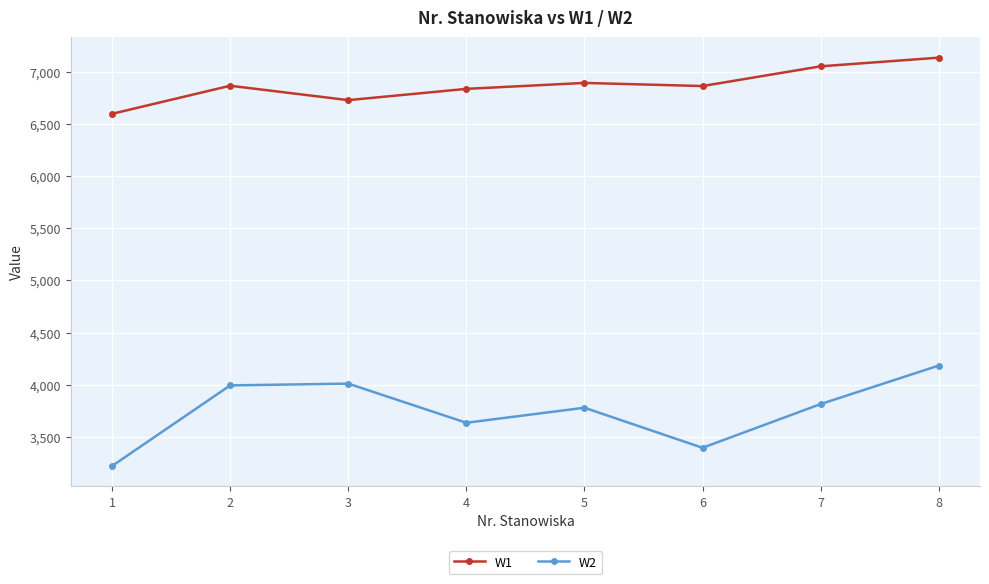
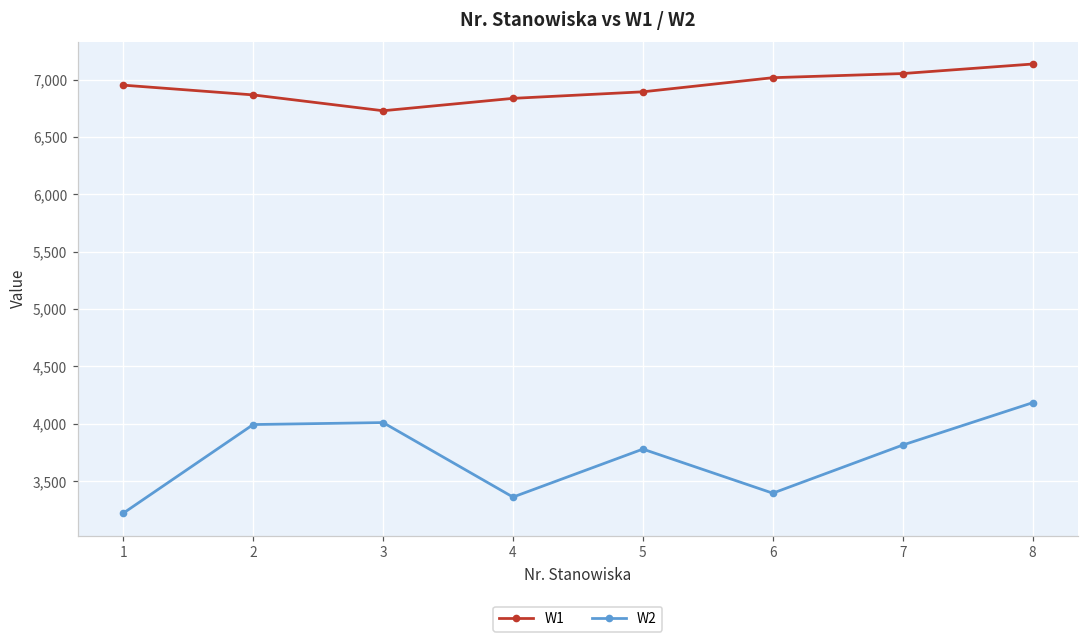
W1, 1: 6,600 -> 6,950
W2, 4: 3,640 -> 3,360
W1, 6: 6,860 -> 7,020
